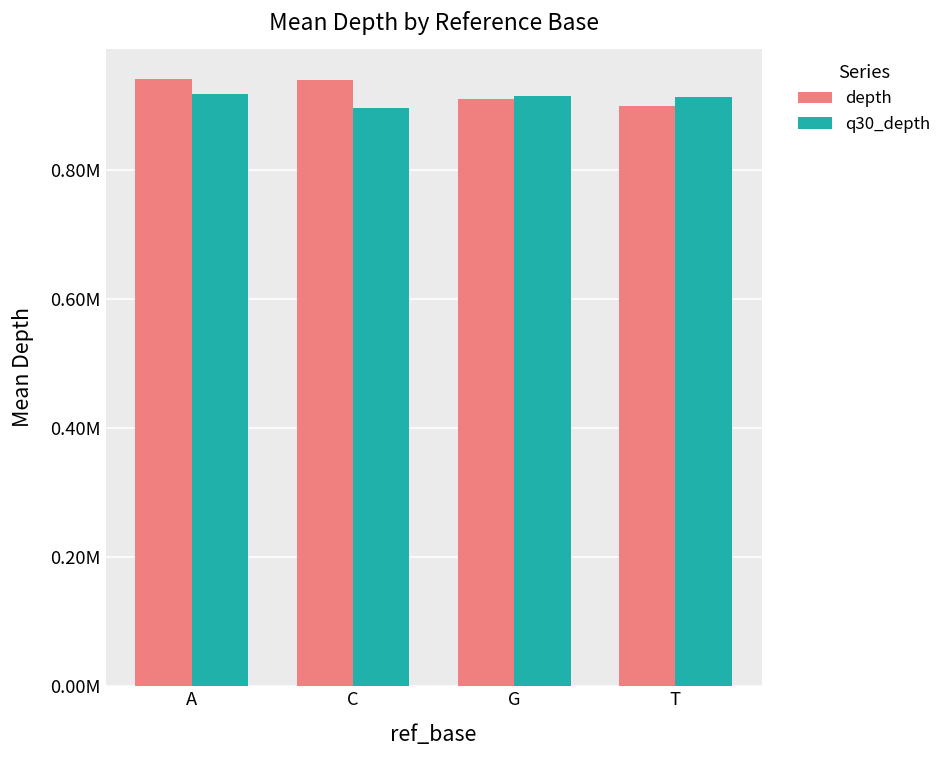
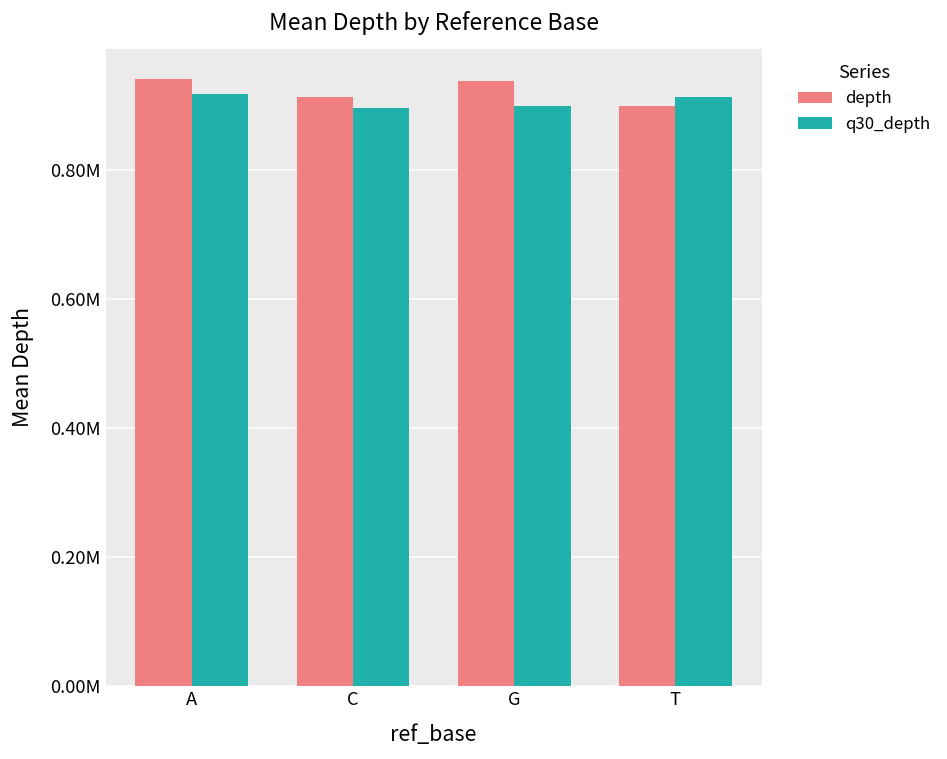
depth, C: 940000 -> 910000
depth, G: 910000 -> 940000
q30_depth, G: 910000 -> 900000
